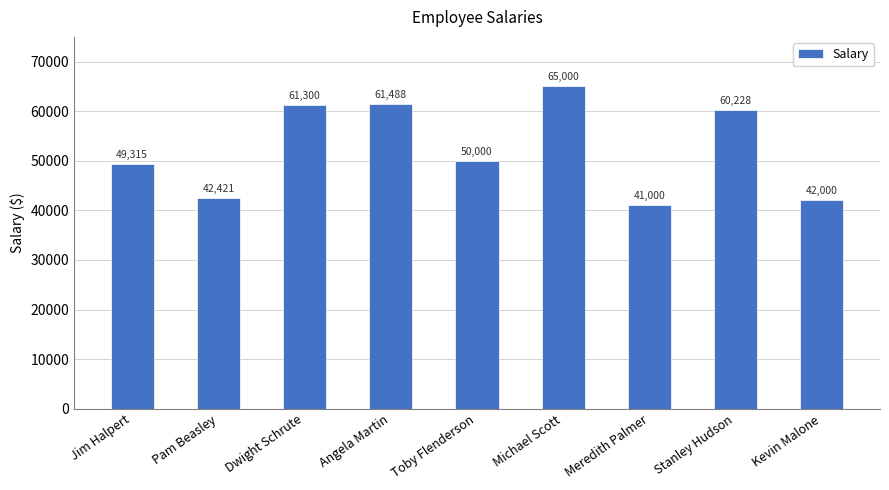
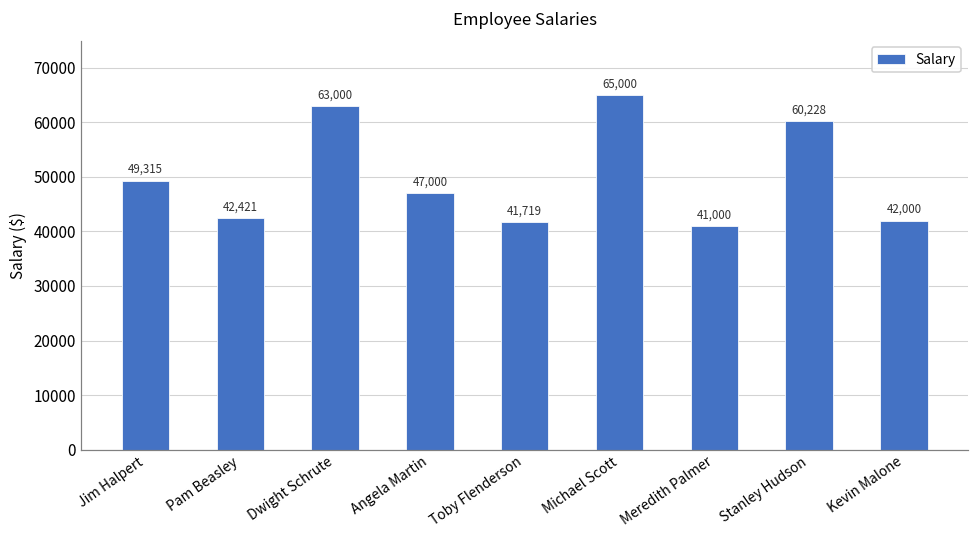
Dwight Schrute: 61,300 -> 63,000
Angela Martin: 61,488 -> 47,000
Toby Flenderson: 50,000 -> 41,719
